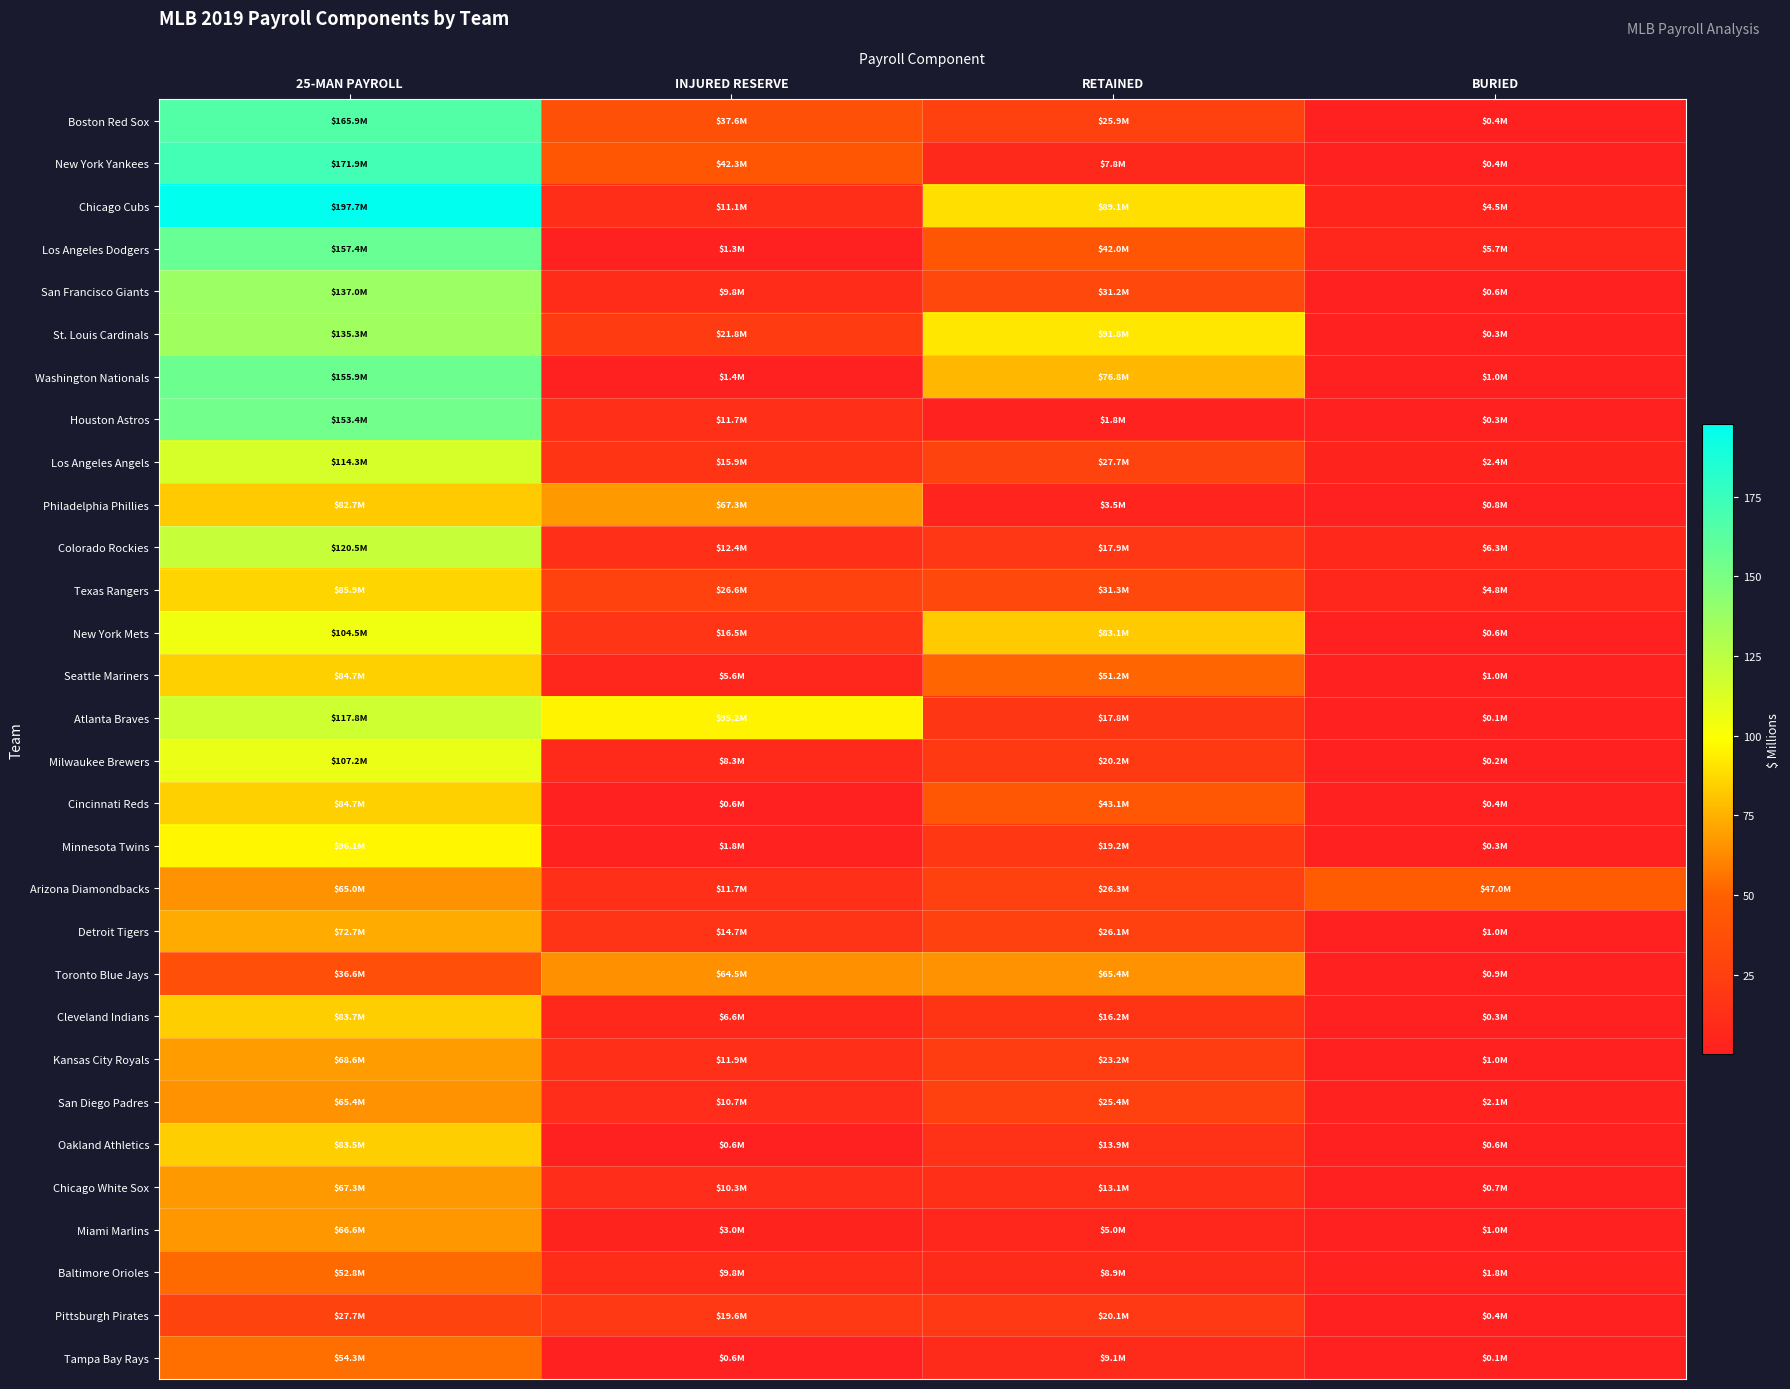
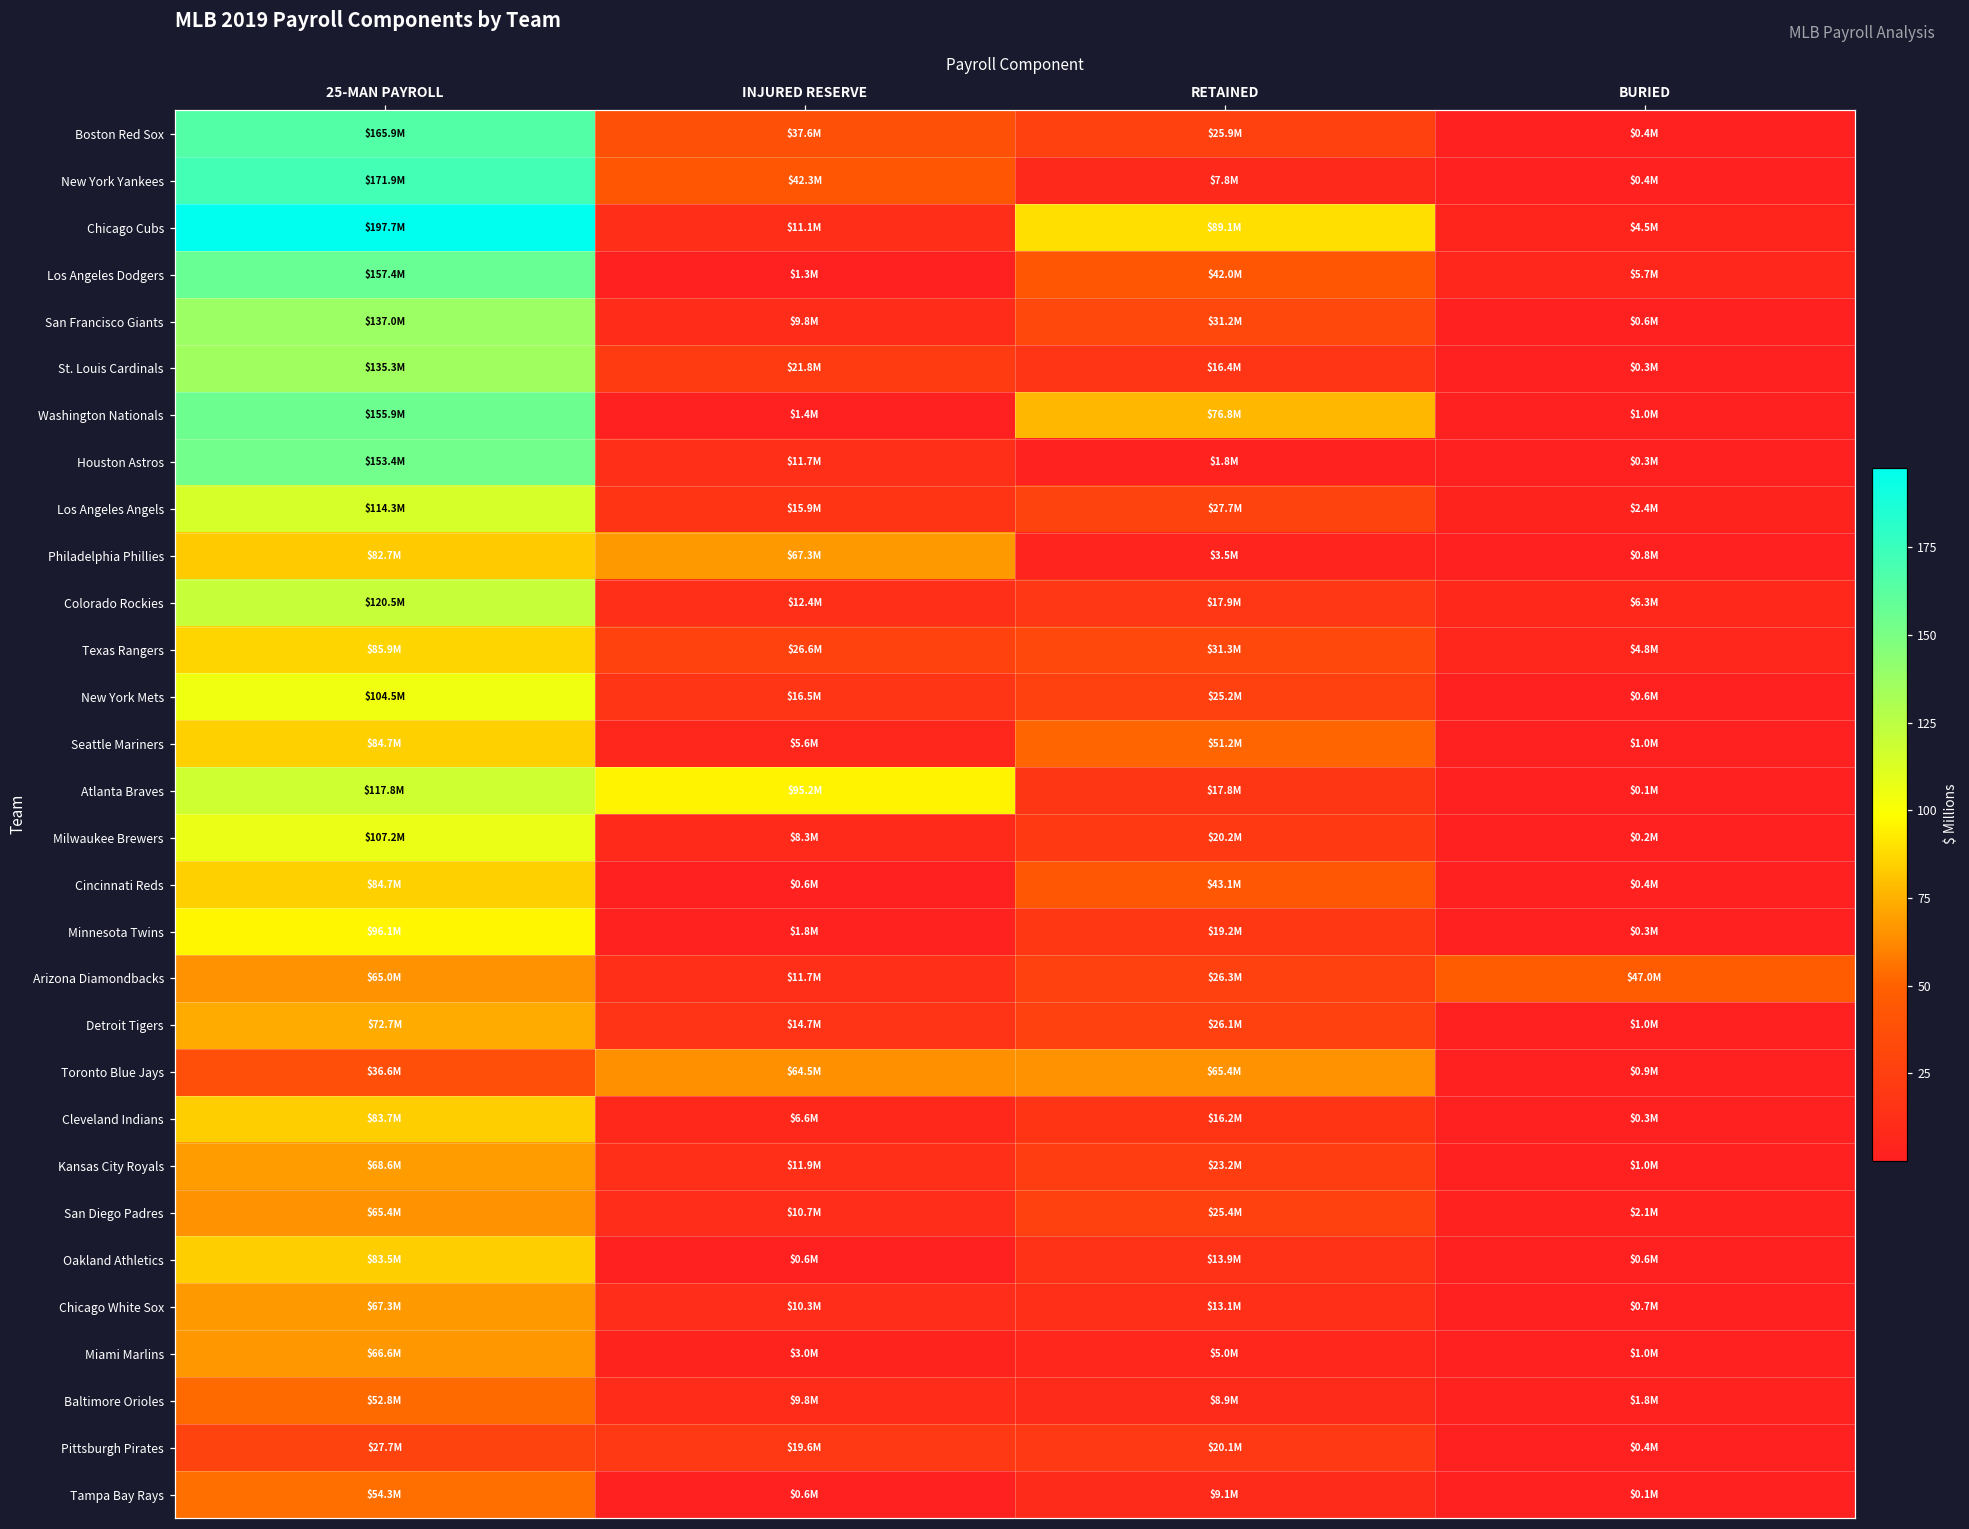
St. Louis Cardinals, RETAINED: $91.8M -> $16.4M
New York Mets, RETAINED: $83.1M -> $25.2M
